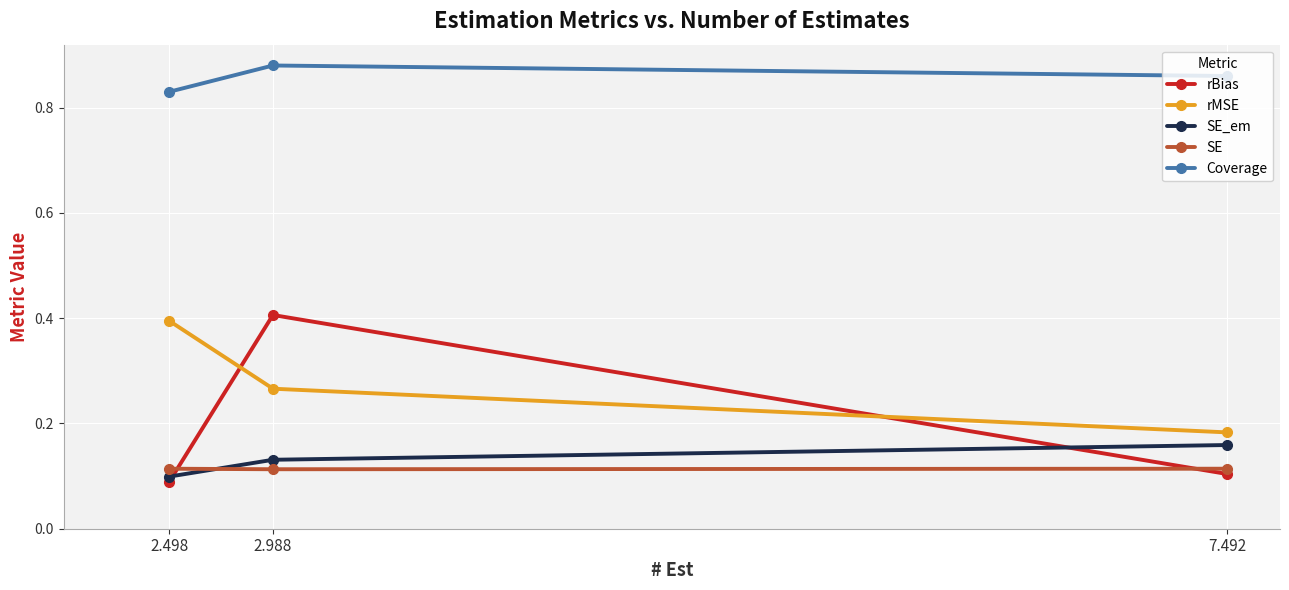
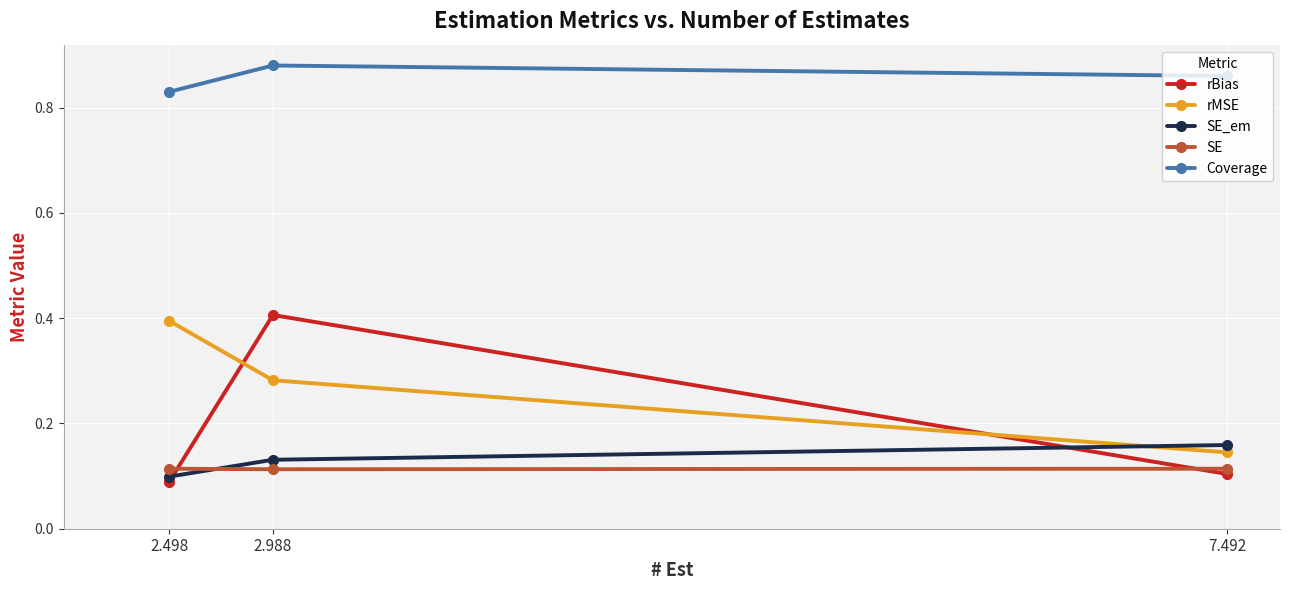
rMSE, 2.988: 0.27 -> 0.28
rMSE, 7.492: 0.18 -> 0.15
